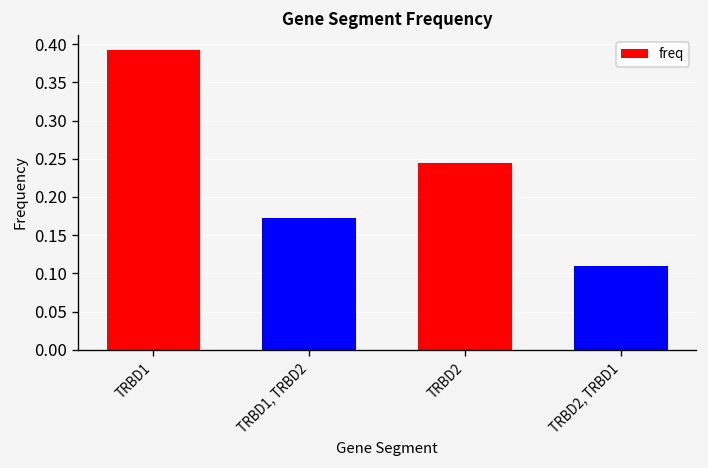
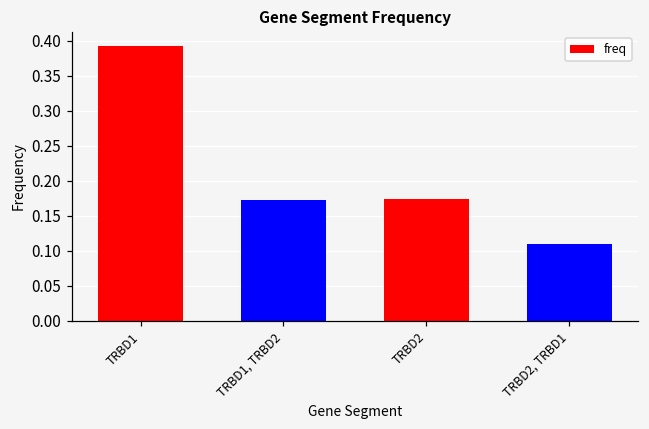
TRBD2: 0.24 -> 0.17
